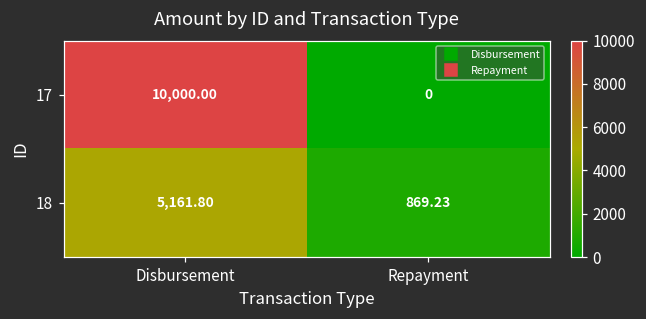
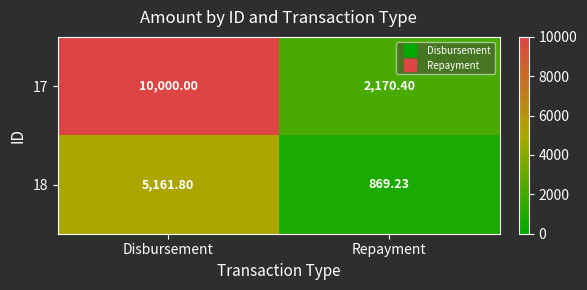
17, Repayment: 0 -> 2,170.40
